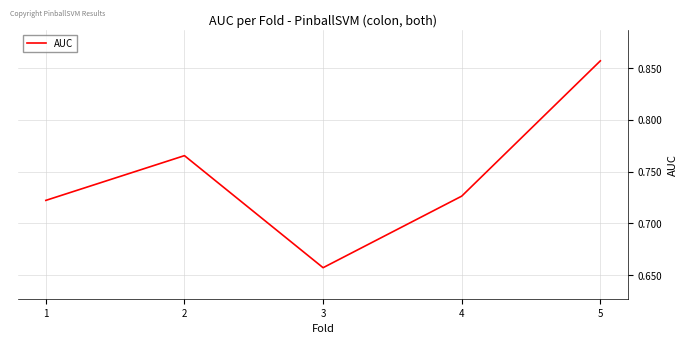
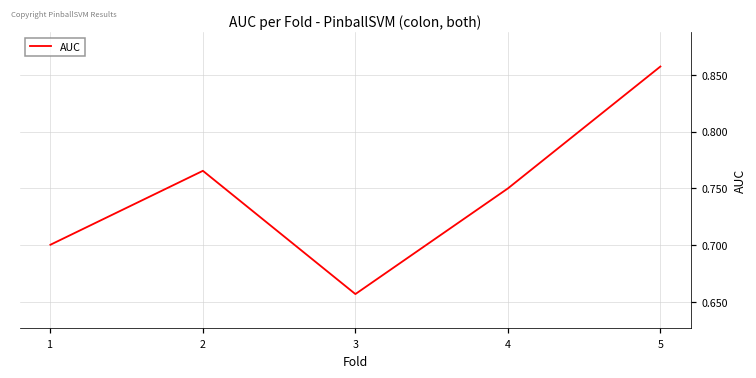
1: 0.722 -> 0.700
4: 0.726 -> 0.750
